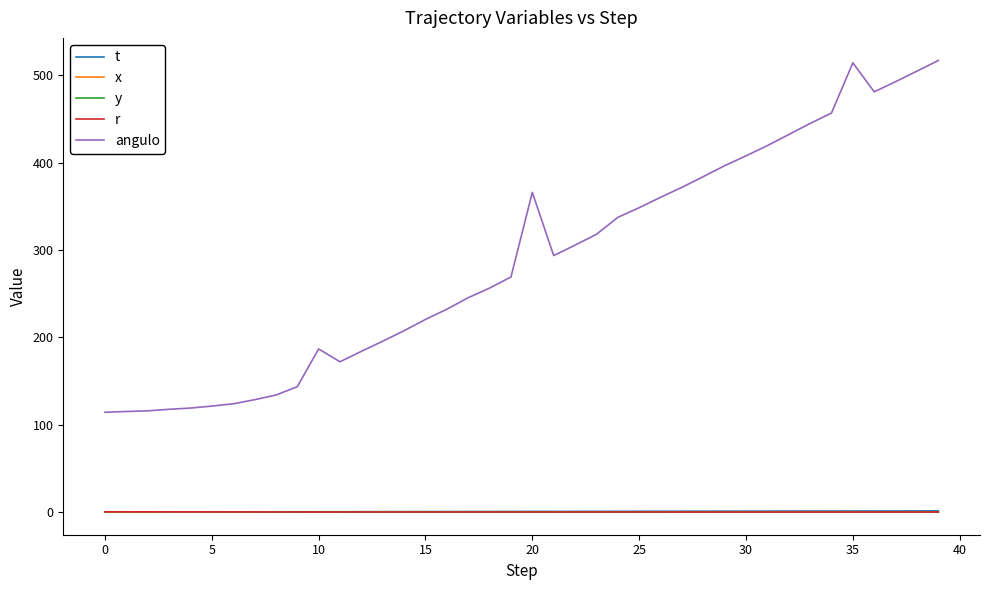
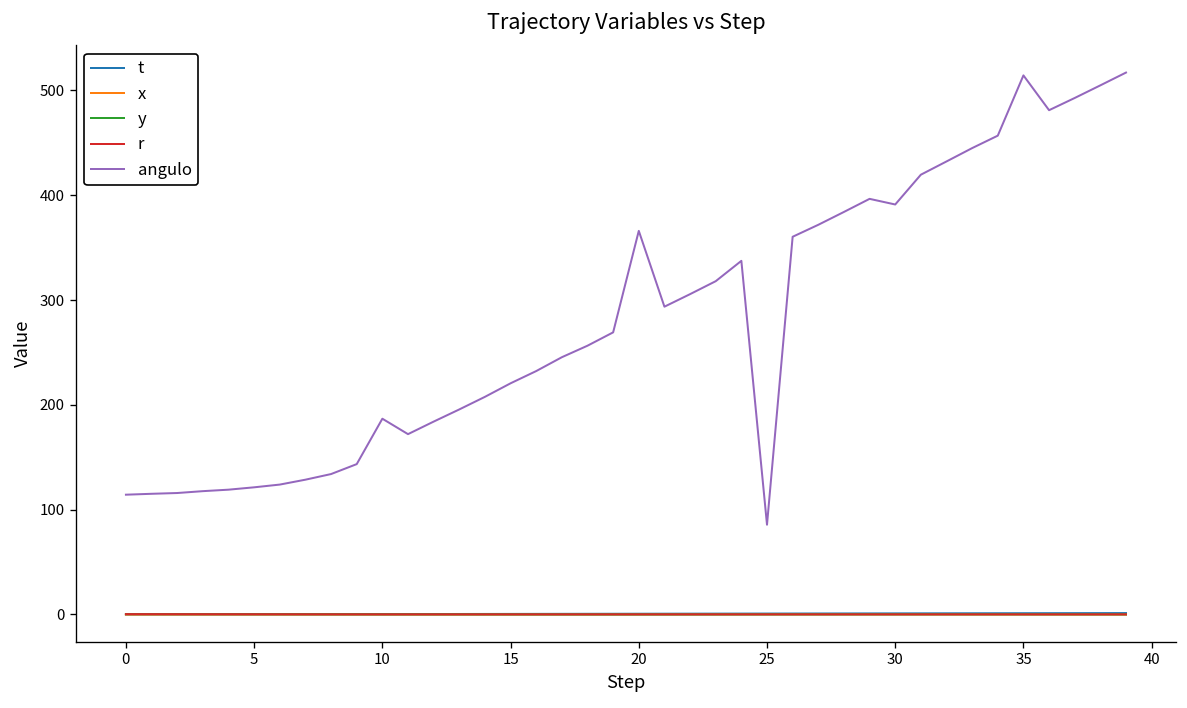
angulo, 25: 350 -> 90
angulo, 30: 410 -> 390
